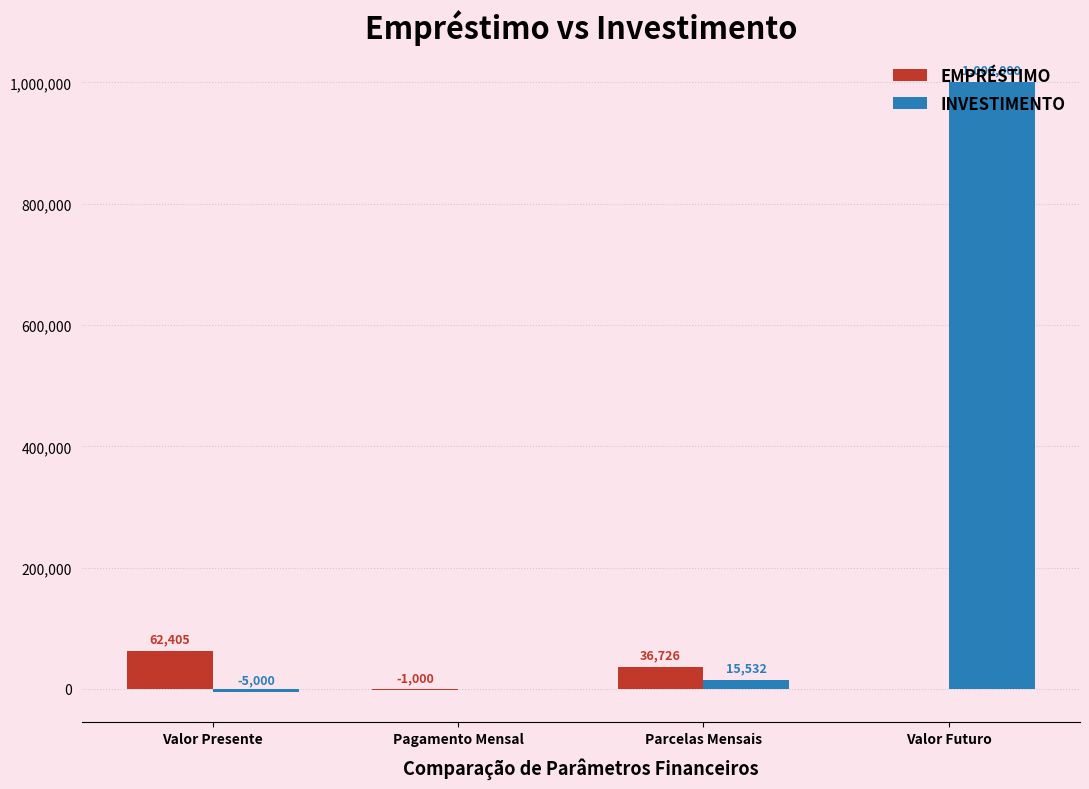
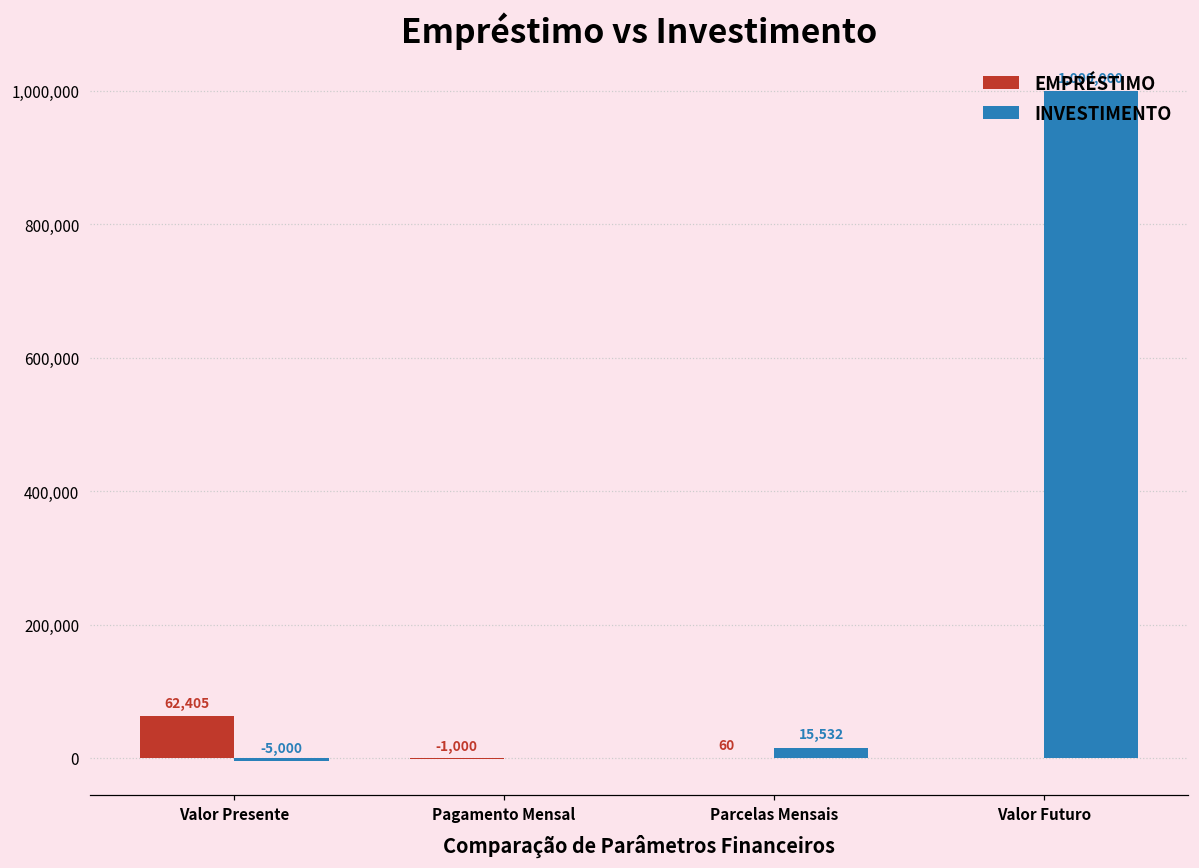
EMPRÉSTIMO, Parcelas Mensais: 36,726 -> 60
